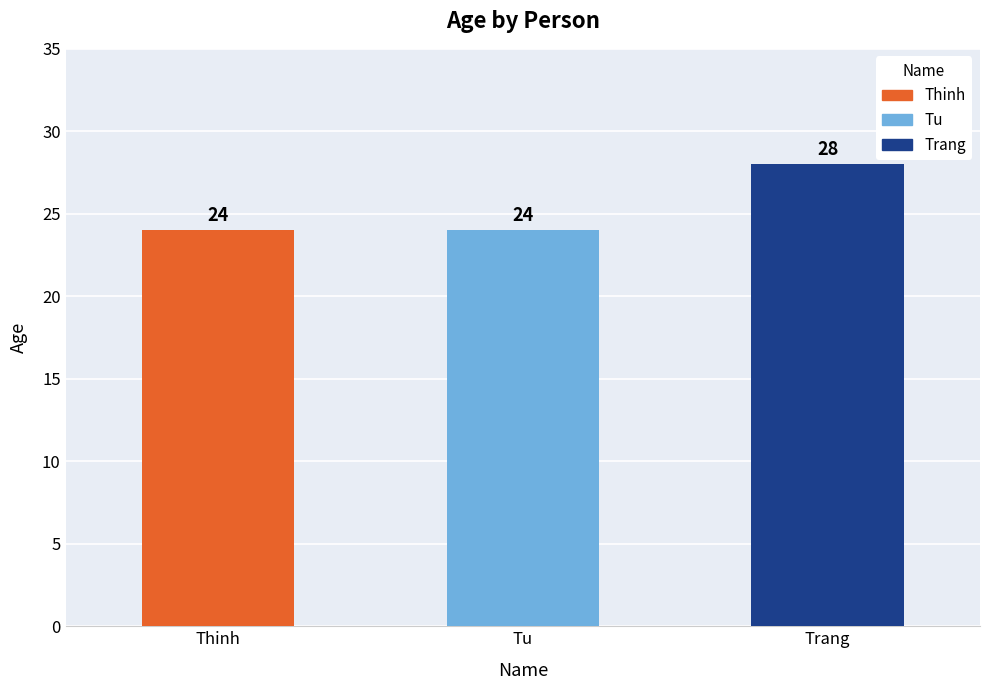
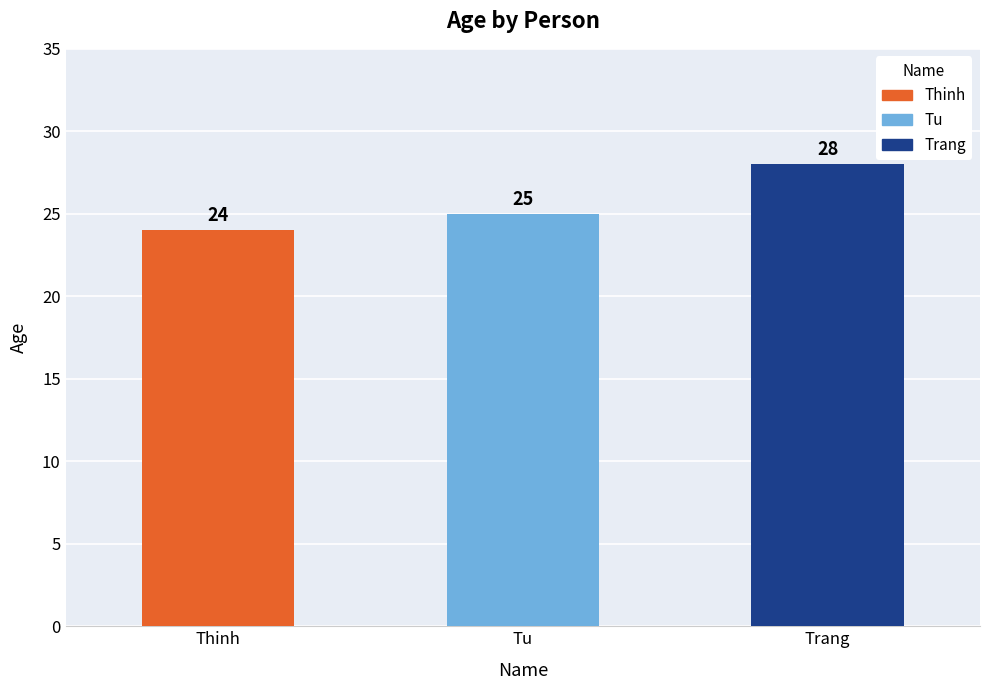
Tu: 24 -> 25
